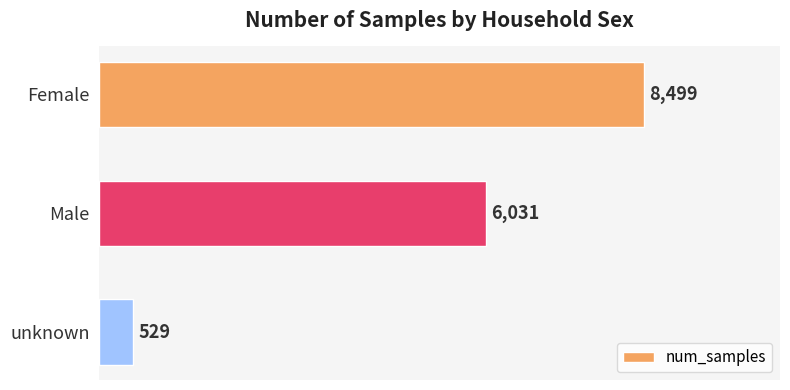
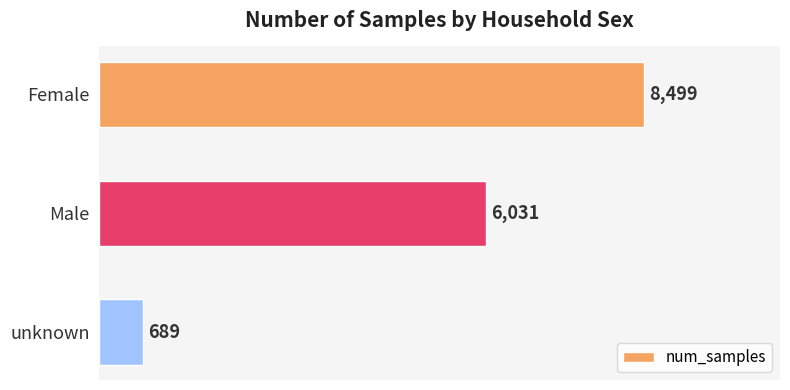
unknown: 529 -> 689
